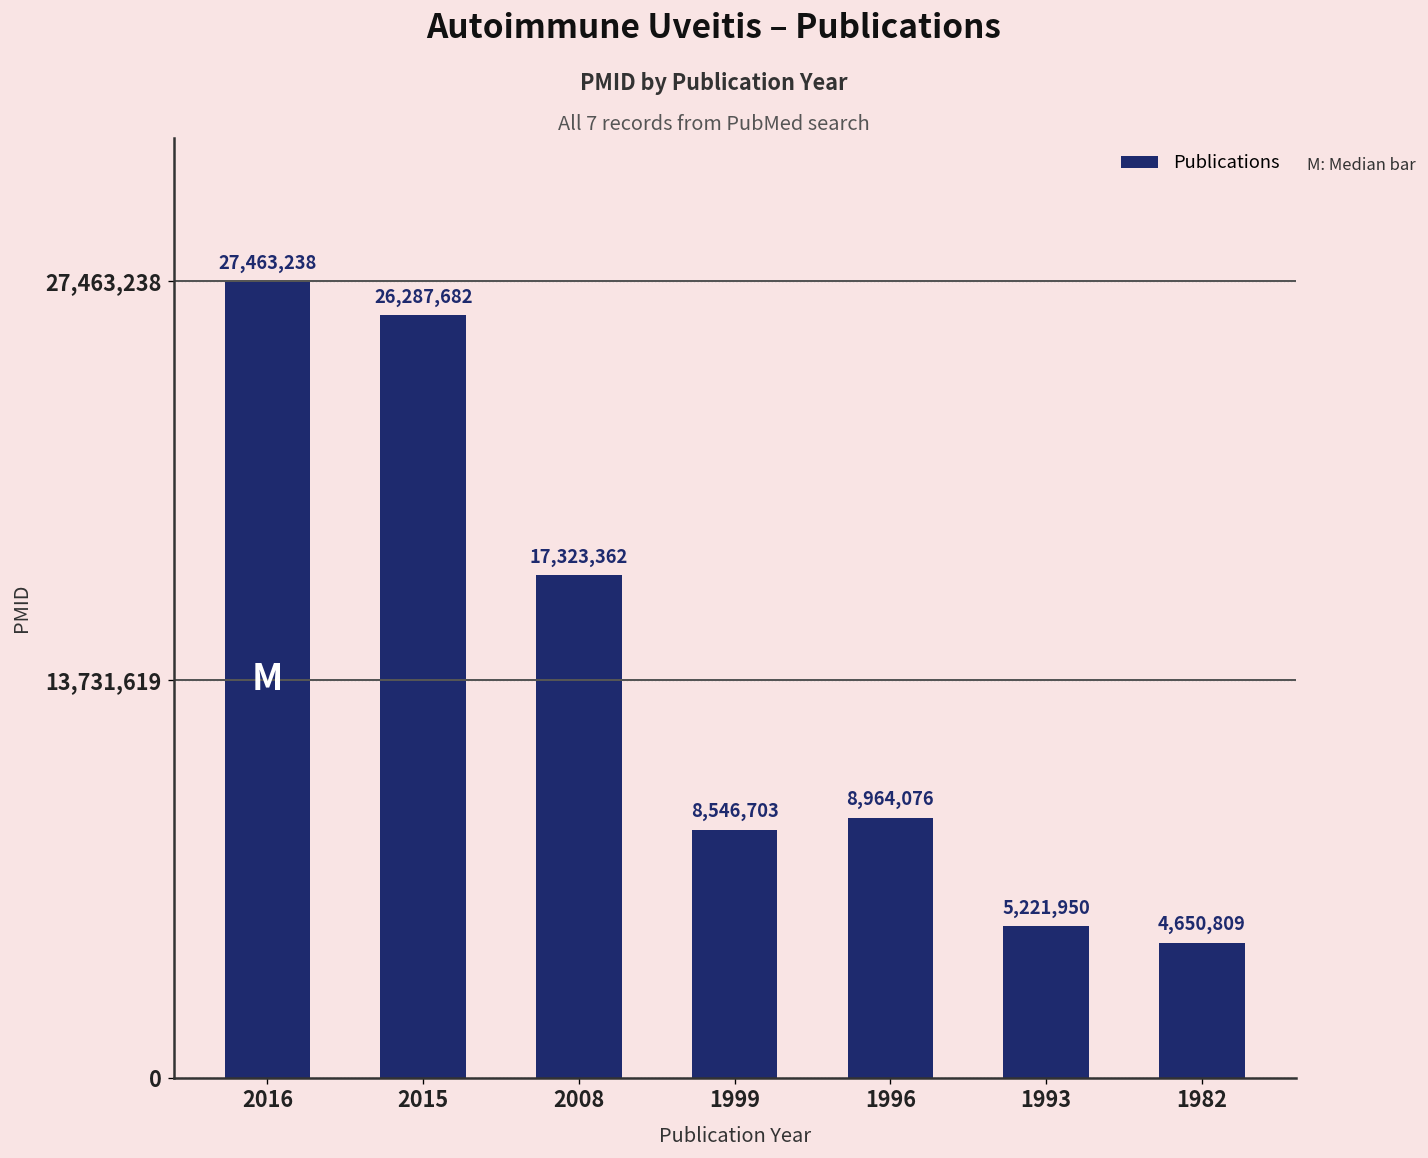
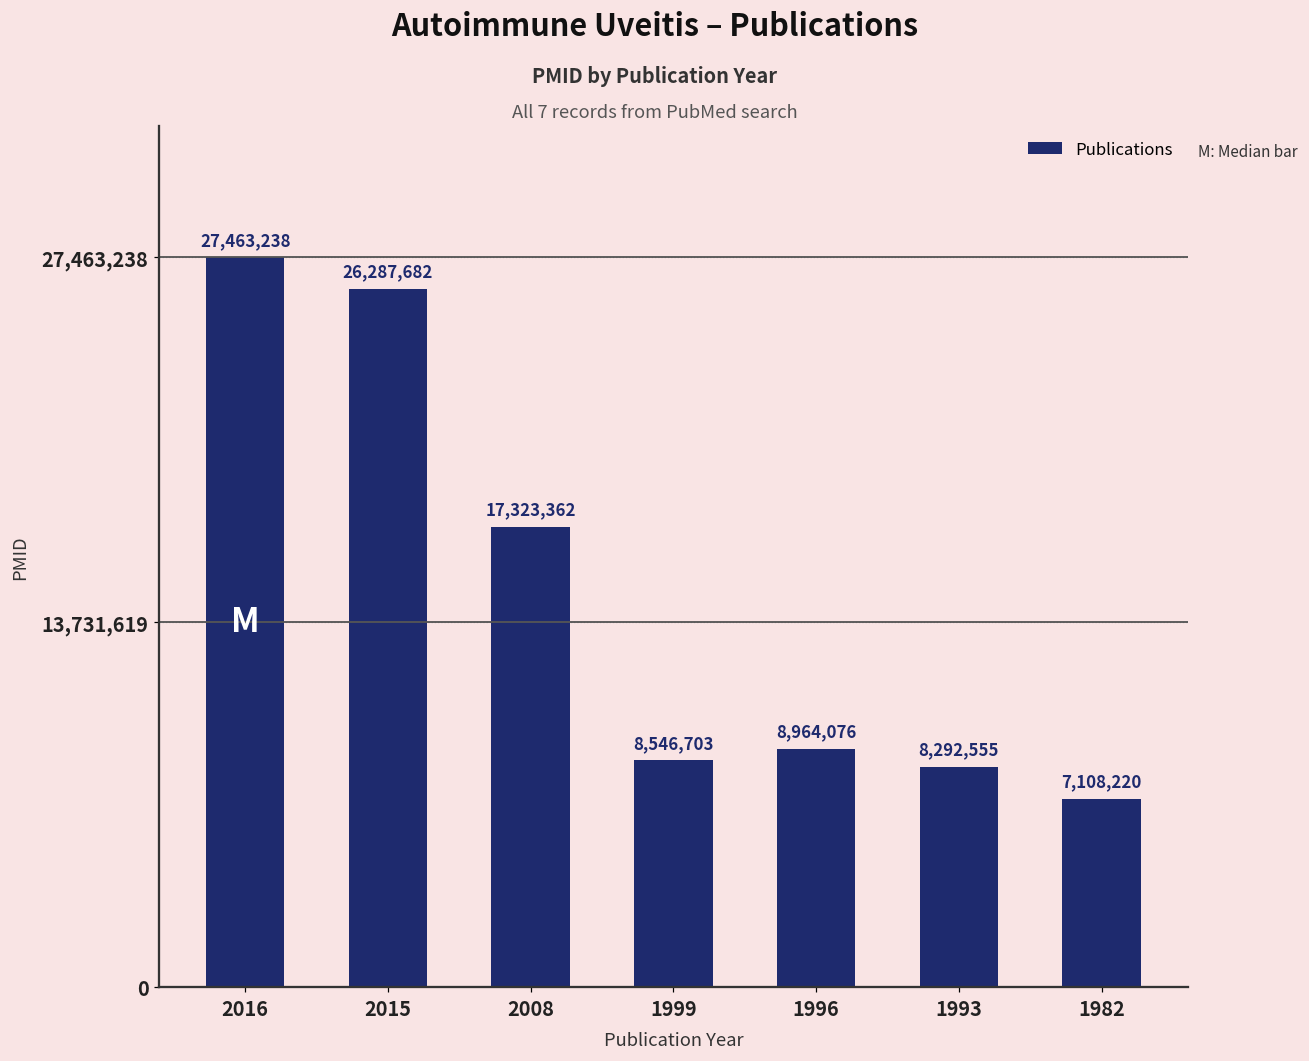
1993: 5,221,950 -> 8,292,555
1982: 4,650,809 -> 7,108,220
